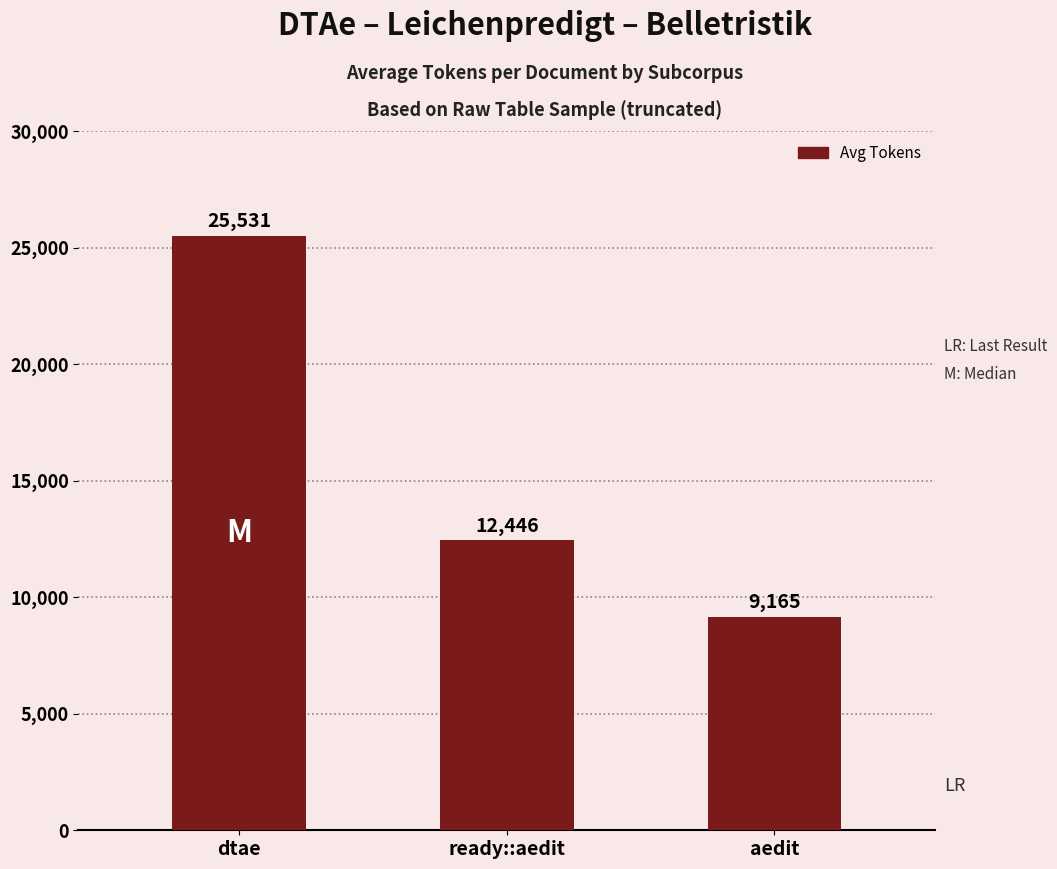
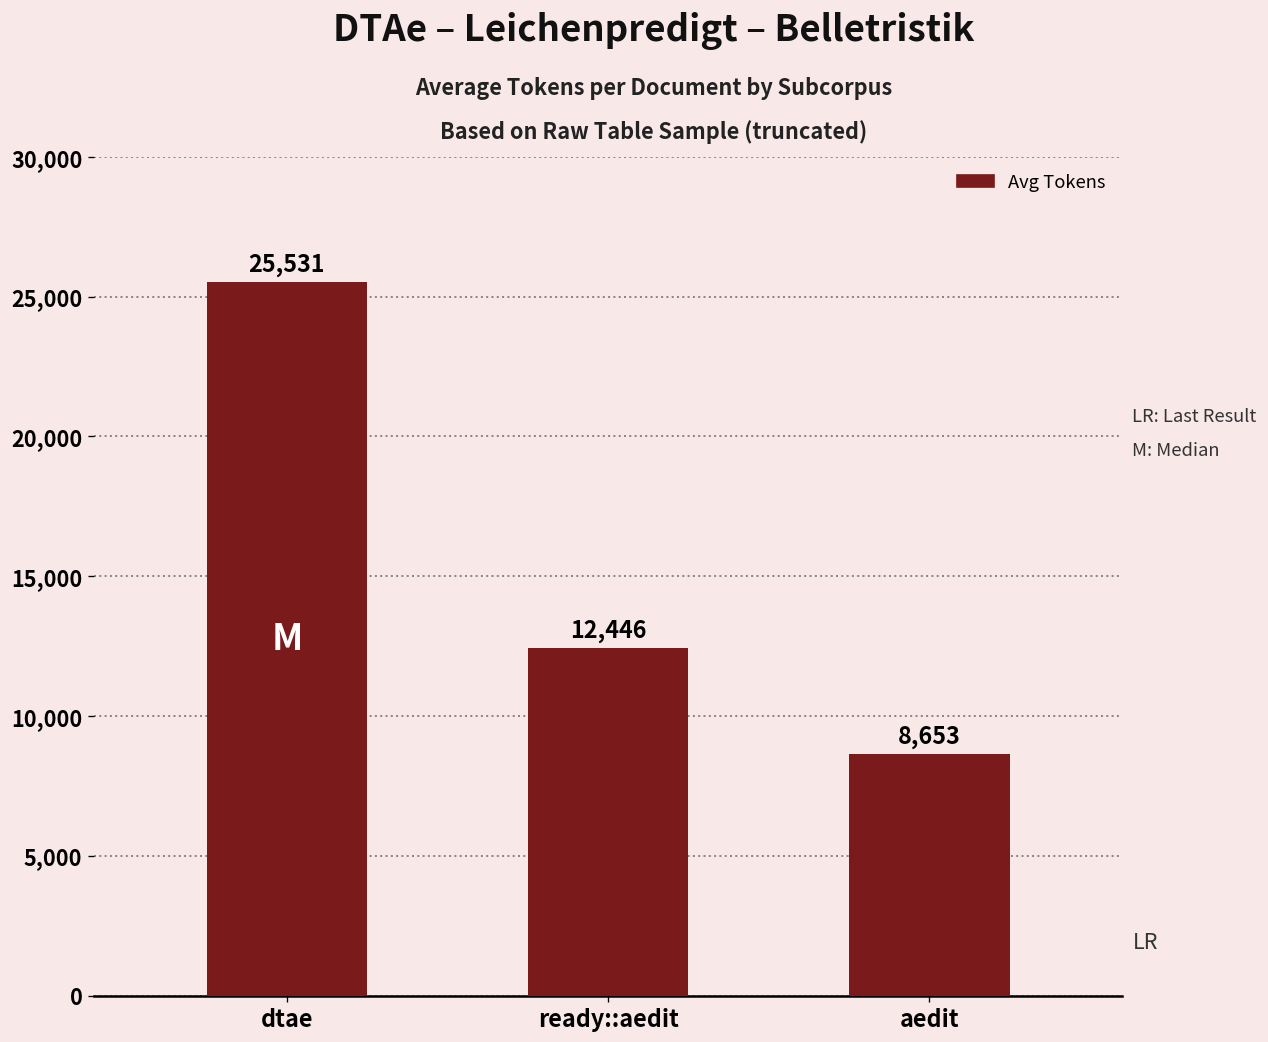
aedit: 9,165 -> 8,653
